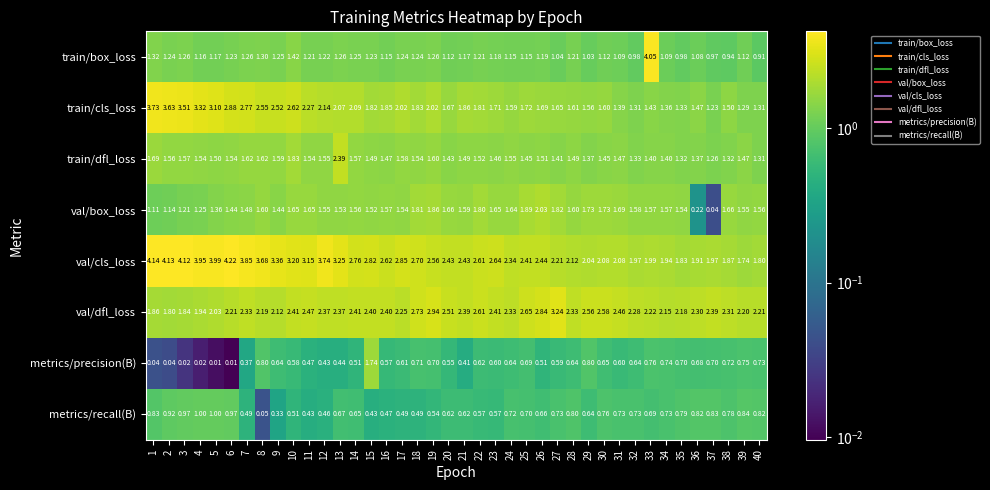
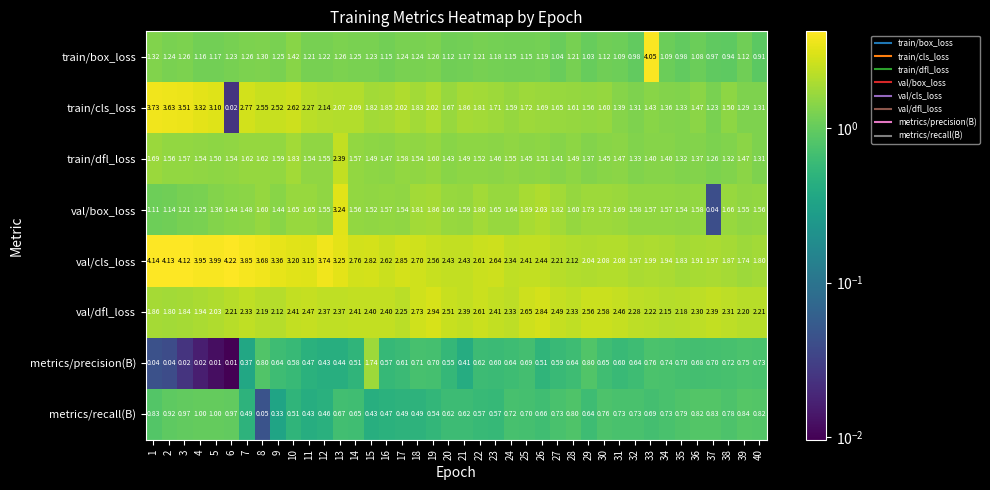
train/cls_loss, 6: 2.88 -> 0.02
val/box_loss, 13: 1.53 -> 3.24
val/box_loss, 36: 0.22 -> 1.58
val/dfl_loss, 27: 3.24 -> 2.49
